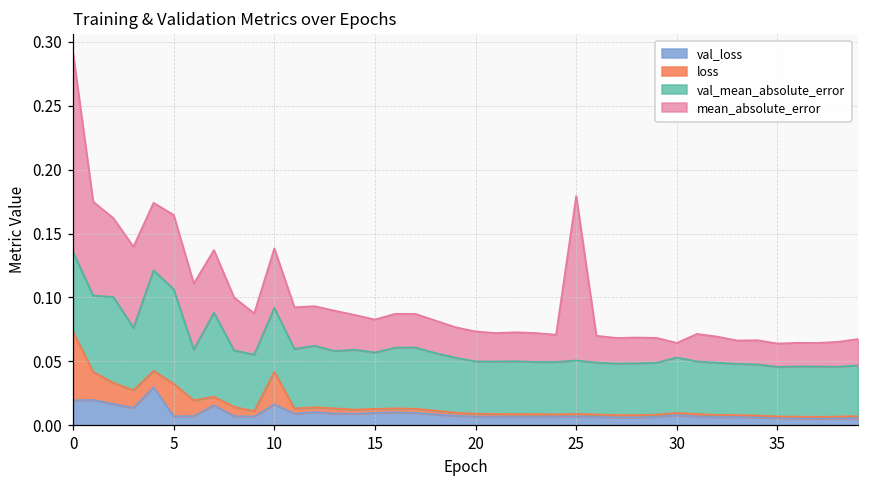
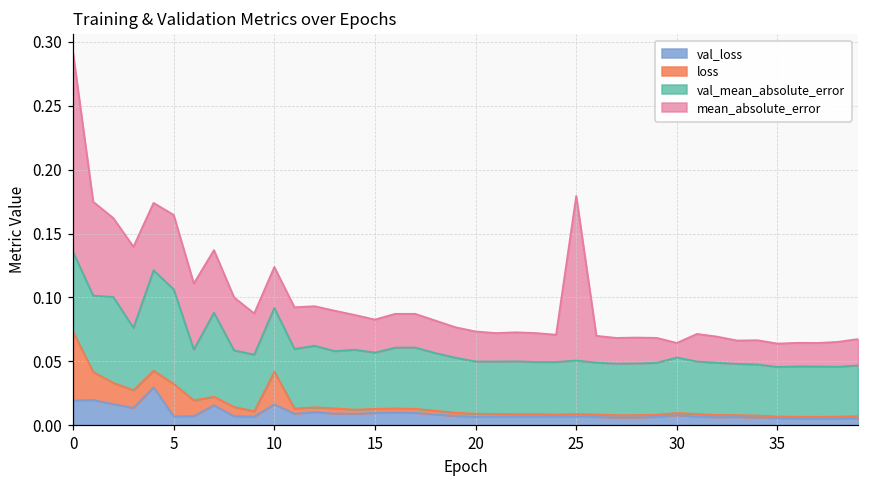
mean_absolute_error, 10: 0.046 -> 0.032
